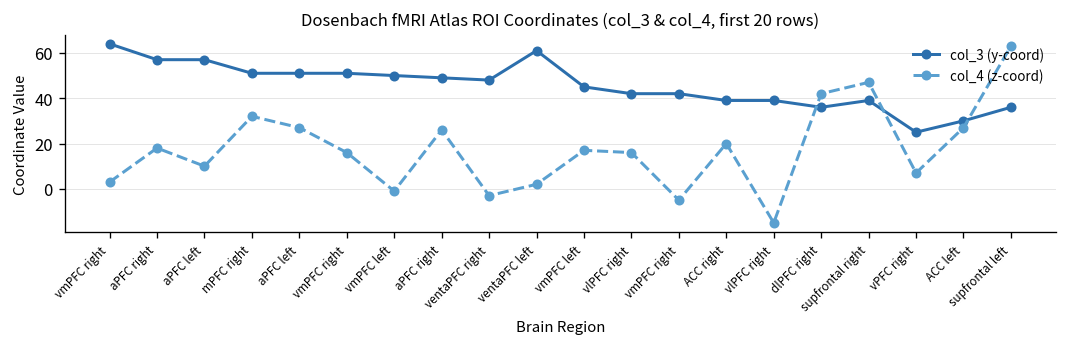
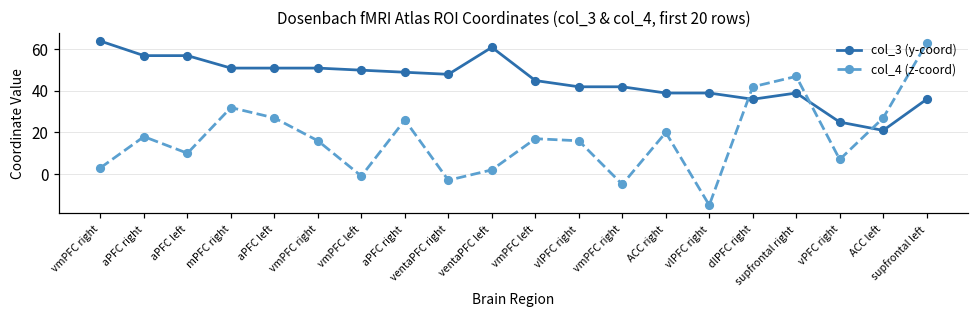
col_3 (y-coord), ACC left: 30 -> 21
